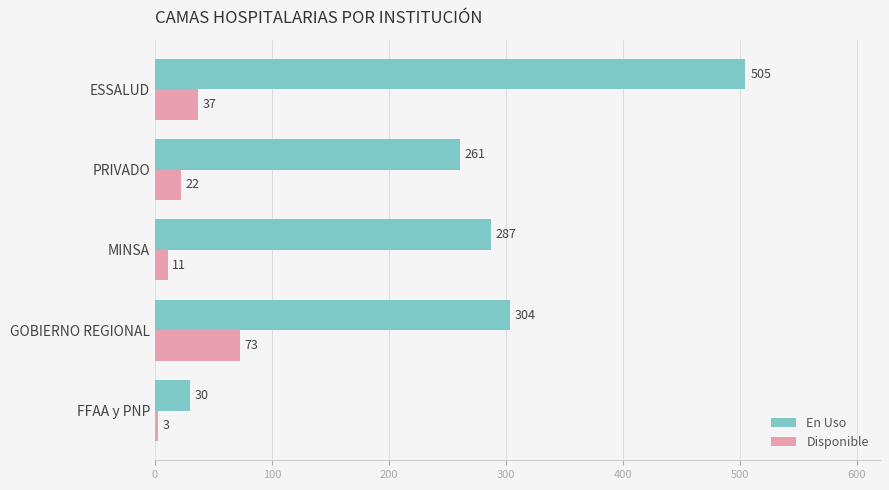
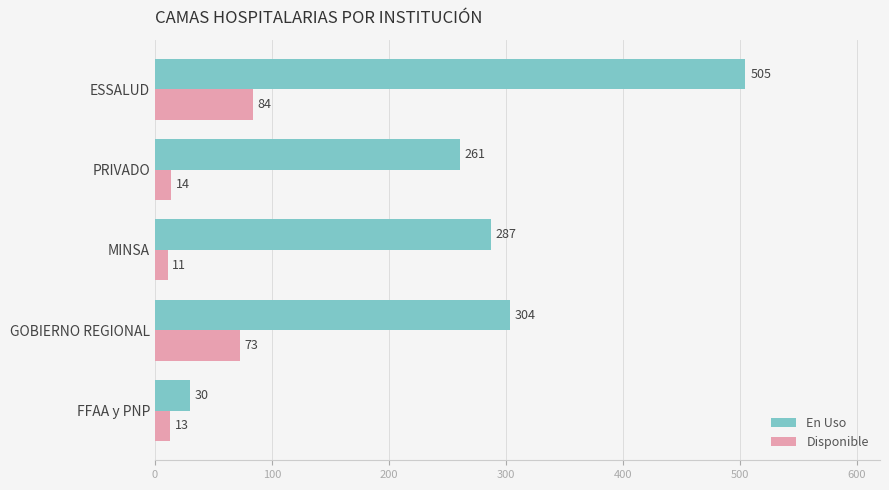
Disponible, ESSALUD: 37 -> 84
Disponible, PRIVADO: 22 -> 14
Disponible, FFAA y PNP: 3 -> 13
